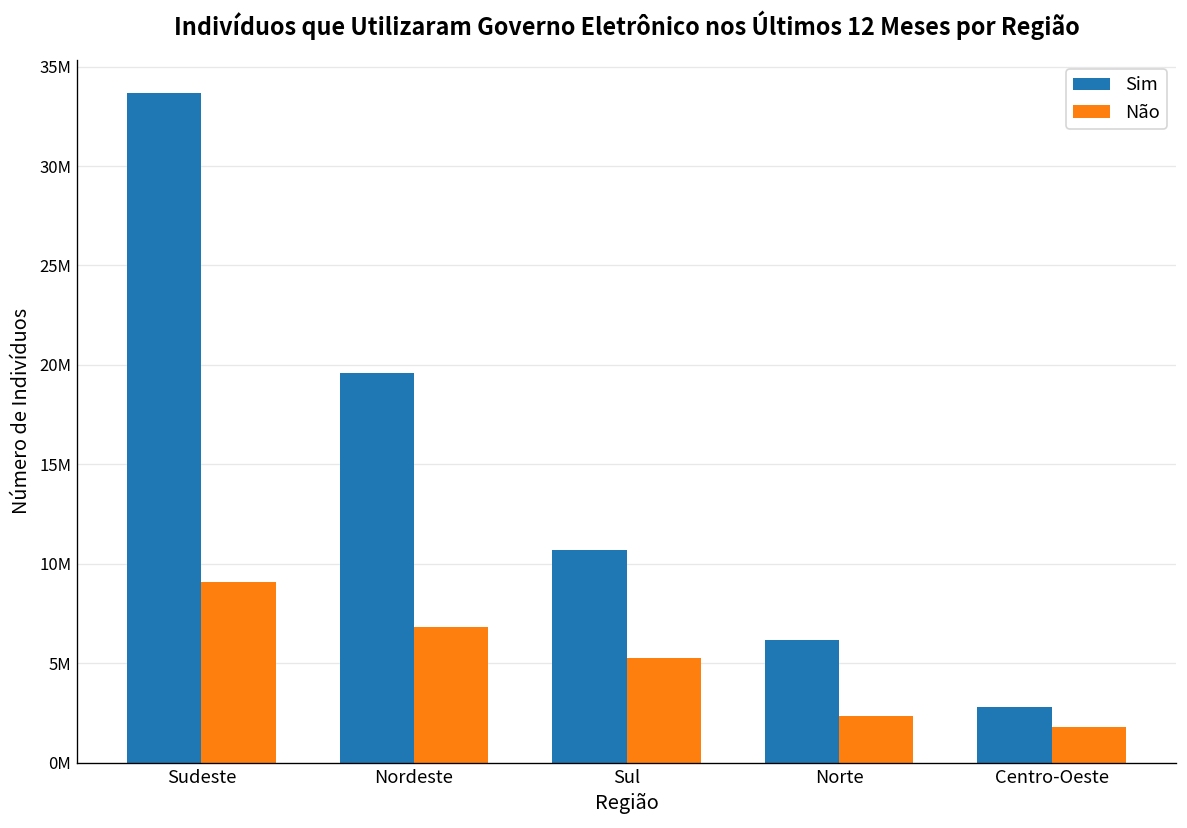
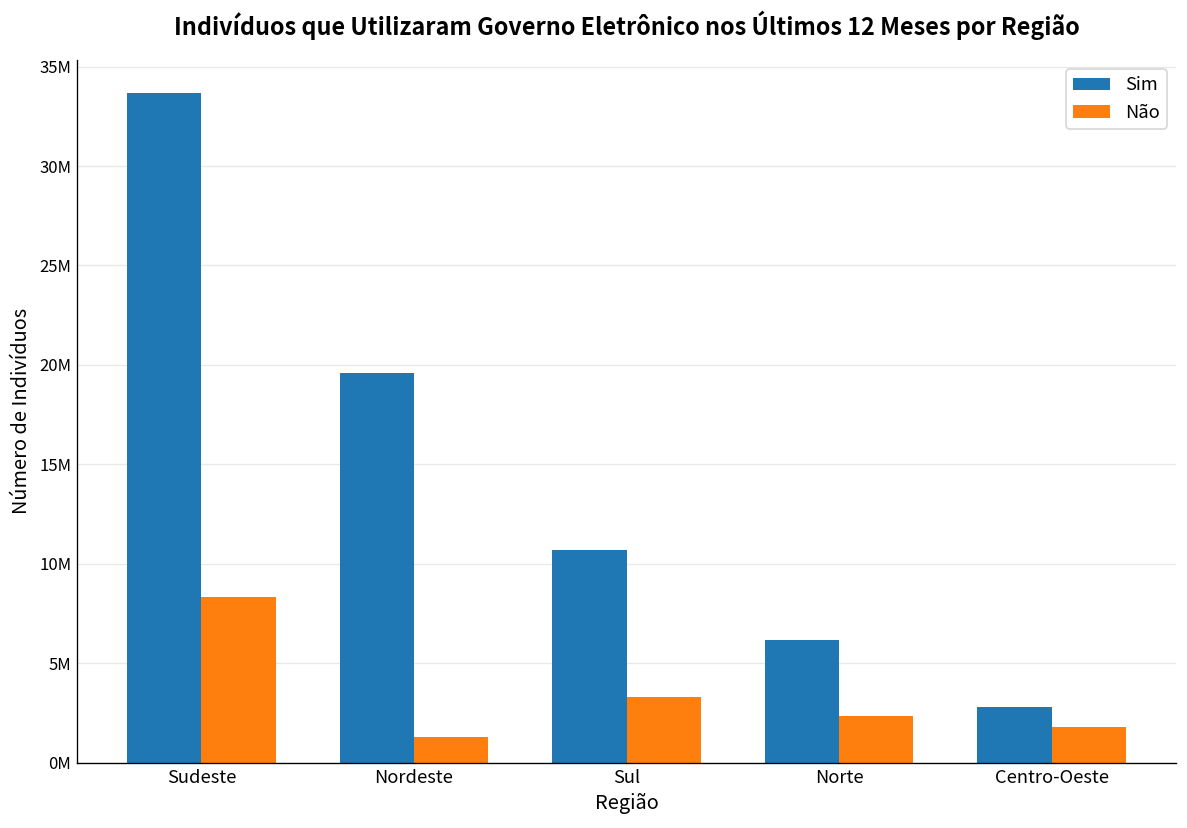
Não, Sudeste: 9100000 -> 8300000
Não, Nordeste: 6800000 -> 1300000
Não, Sul: 5300000 -> 3300000
